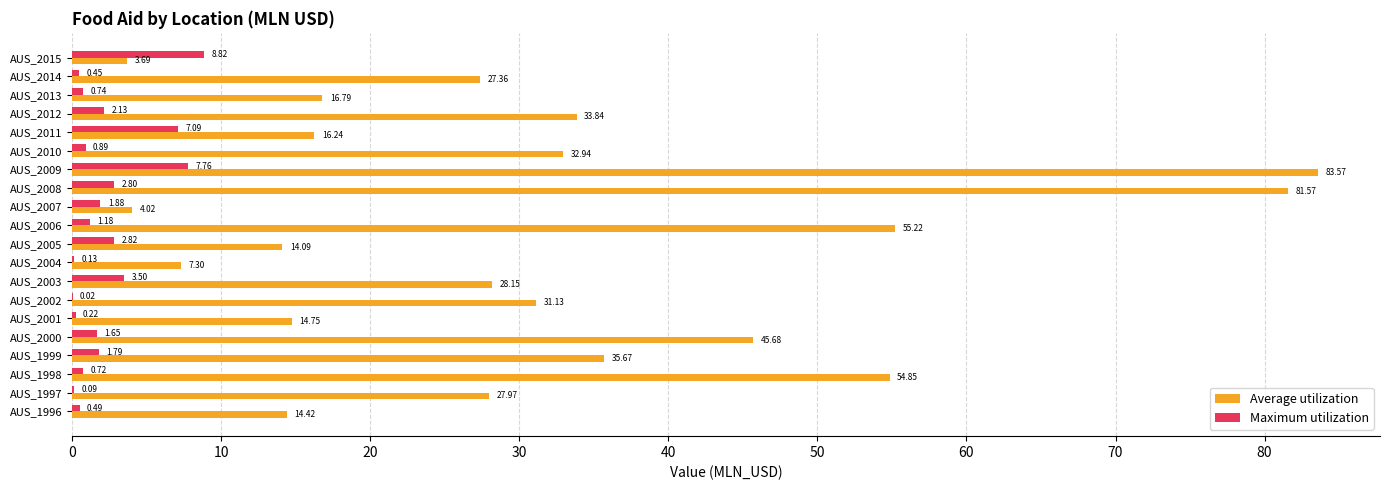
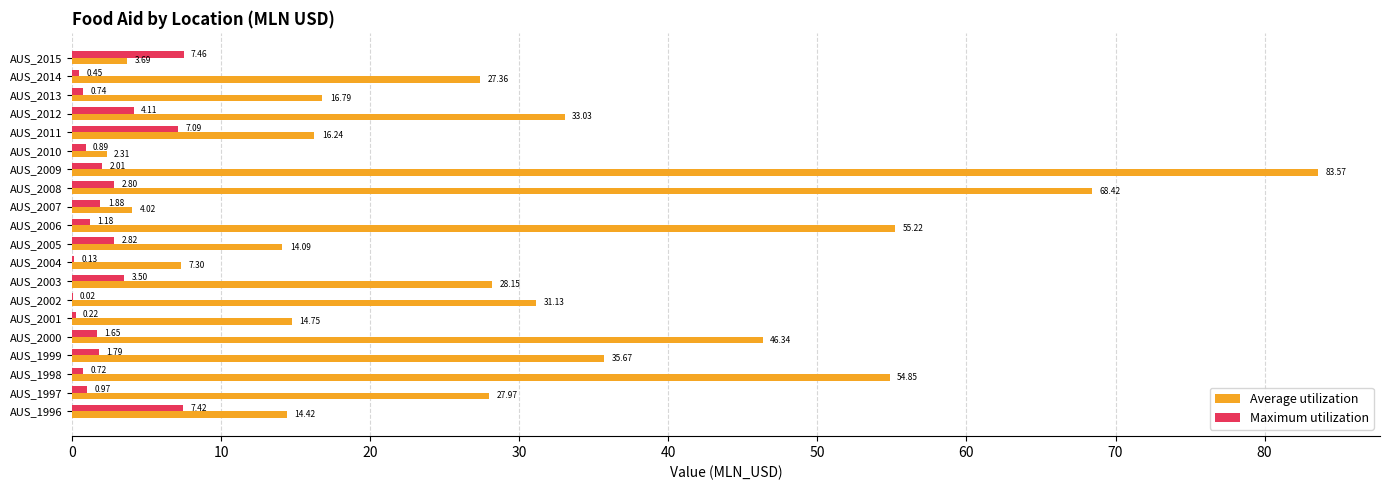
Maximum utilization, AUS_2015: 8.82 -> 7.46
Maximum utilization, AUS_2012: 2.13 -> 4.11
Average utilization, AUS_2012: 33.84 -> 33.03
Average utilization, AUS_2010: 32.94 -> 2.31
Maximum utilization, AUS_2009: 7.76 -> 2.01
Average utilization, AUS_2008: 81.57 -> 68.42
Average utilization, AUS_2000: 45.68 -> 46.34
Maximum utilization, AUS_1997: 0.09 -> 0.97
Maximum utilization, AUS_1996: 0.49 -> 7.42
